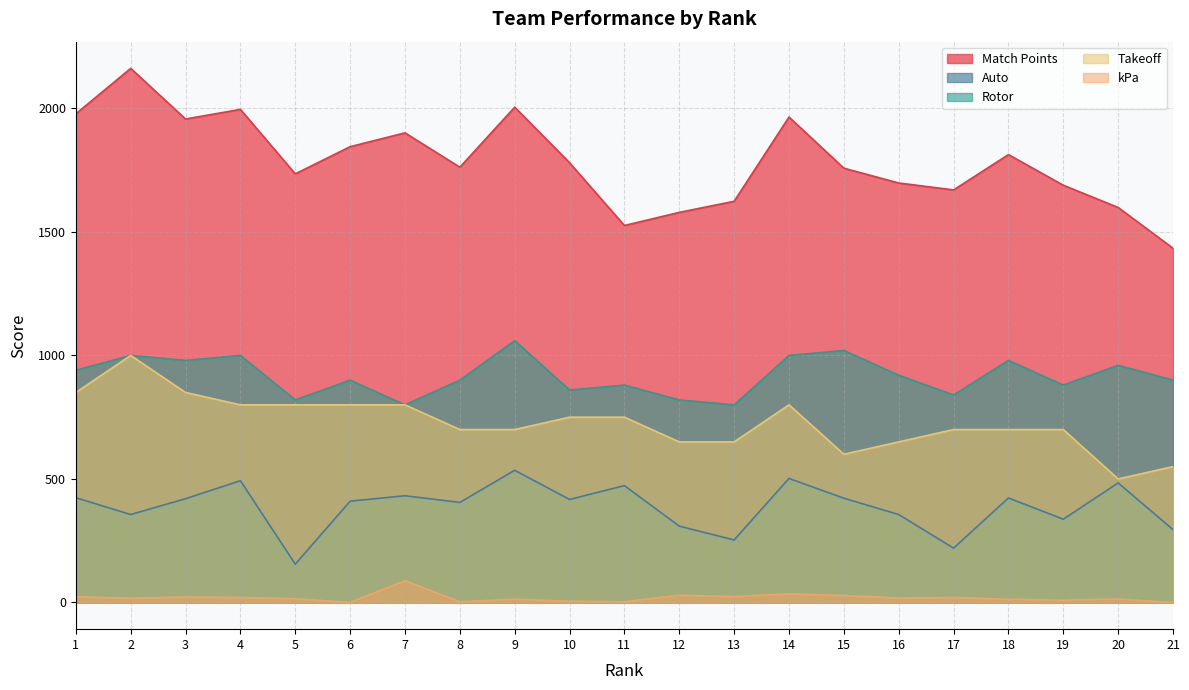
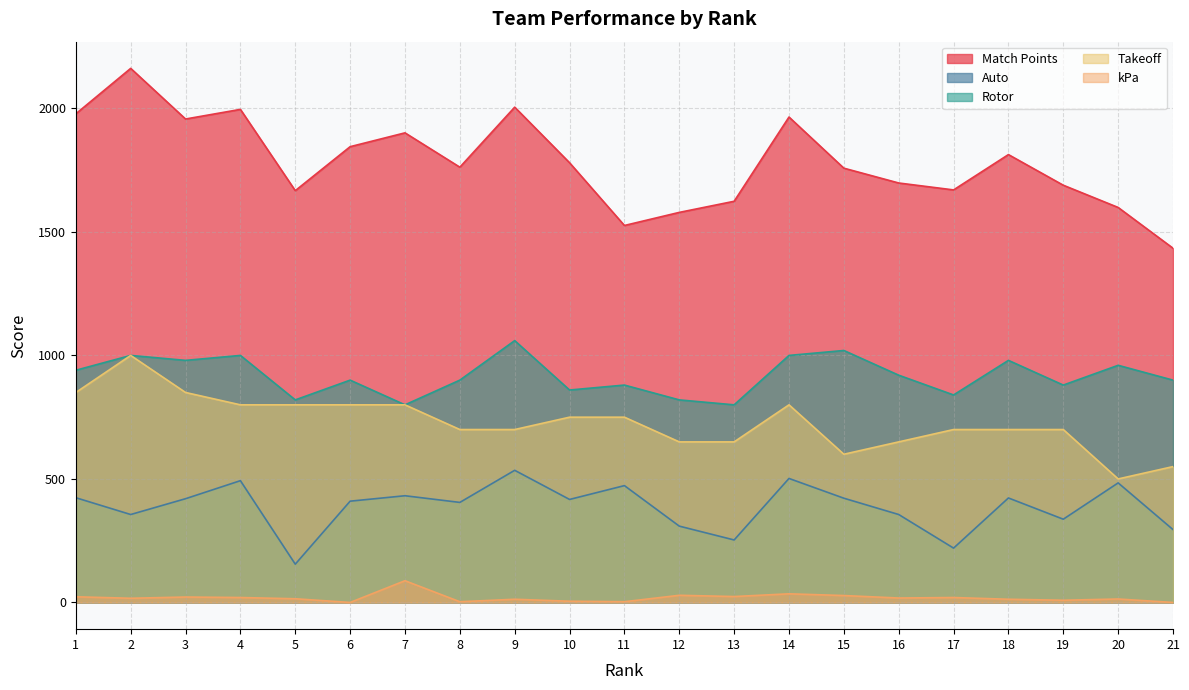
Match Points, 5: 1740 -> 1670
